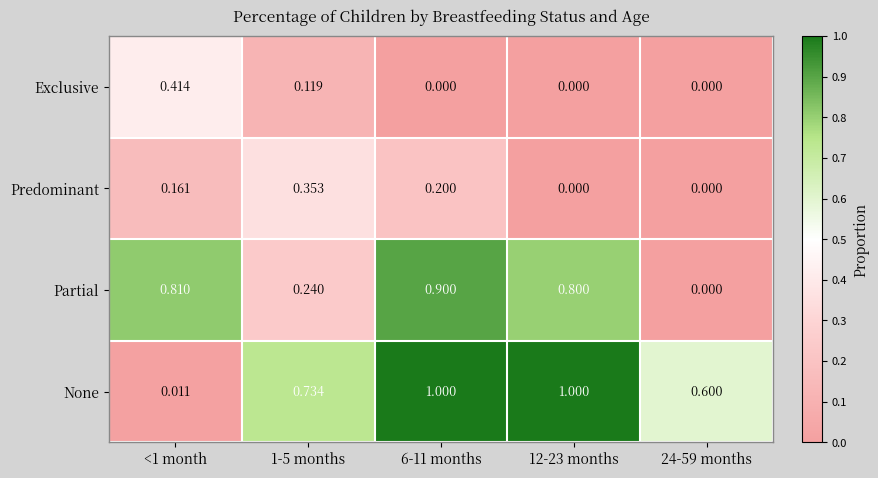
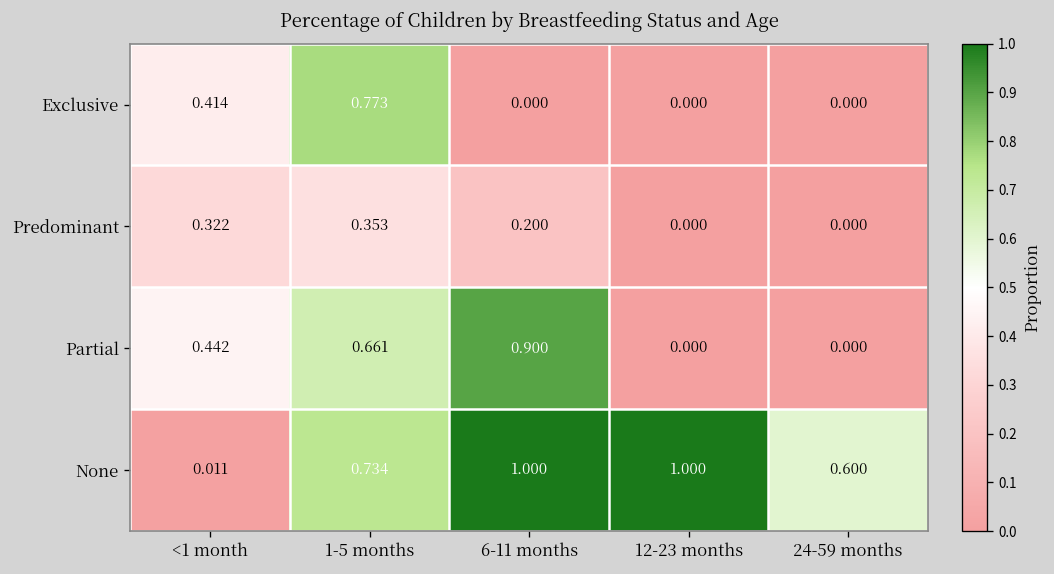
Exclusive, 1-5 months: 0.119 -> 0.773
Predominant, <1 month: 0.161 -> 0.322
Partial, <1 month: 0.810 -> 0.442
Partial, 1-5 months: 0.240 -> 0.661
Partial, 12-23 months: 0.800 -> 0.000
